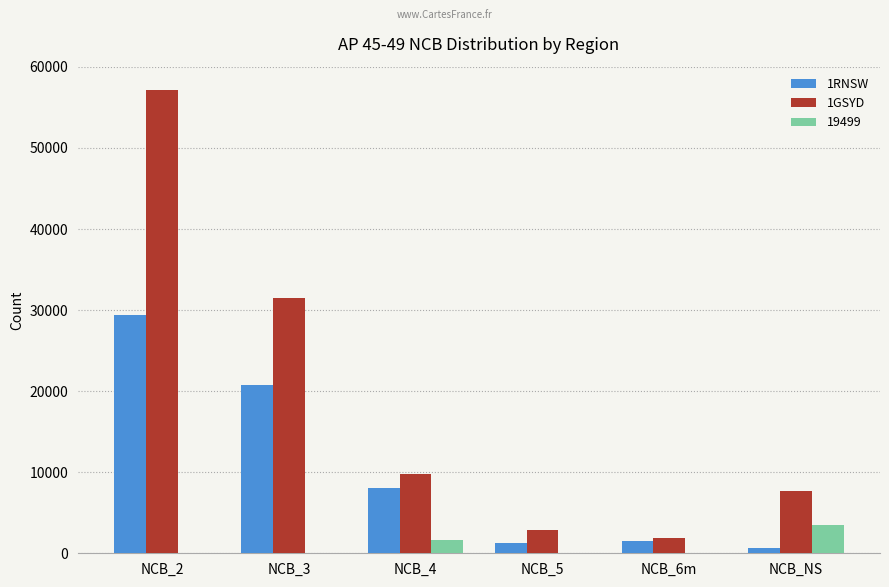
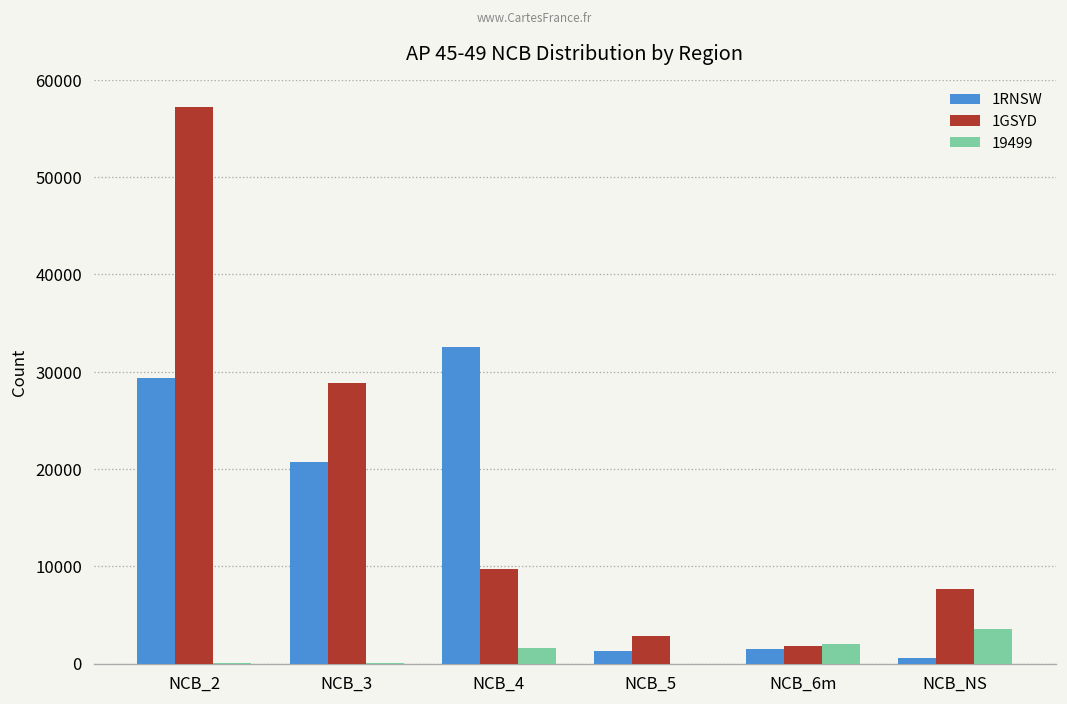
1GSYD, NCB_3: 32000 -> 29000
1RNSW, NCB_4: 8000 -> 33000
19499, NCB_6m: 0 -> 2000
